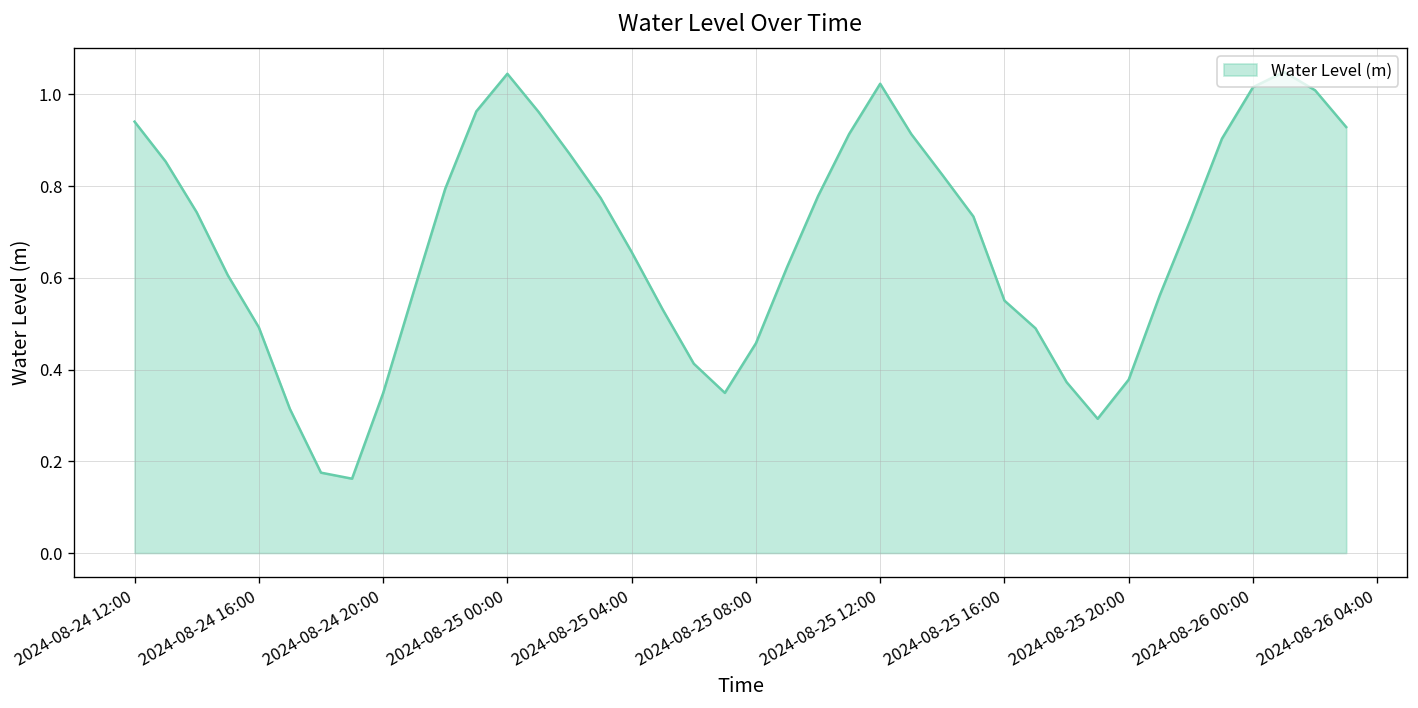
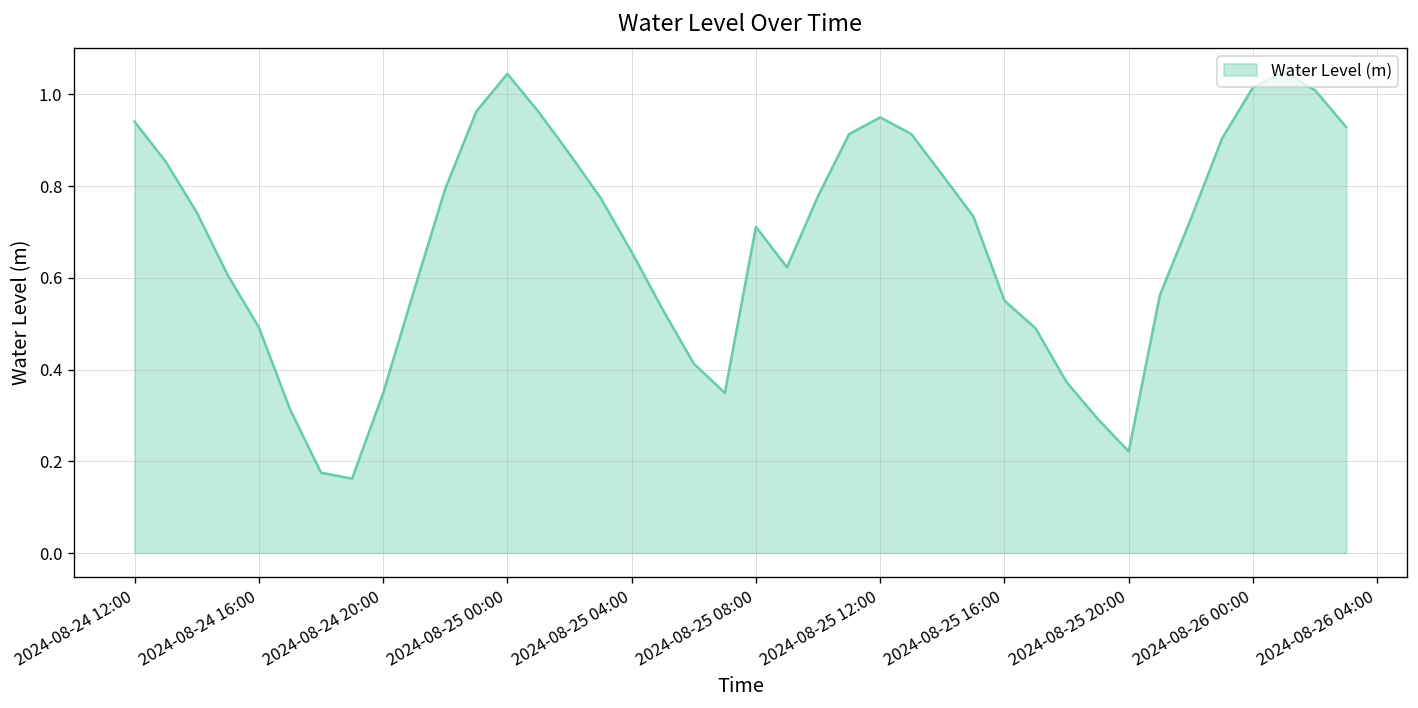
2024-08-25 08:00: 0.46 -> 0.71
2024-08-25 12:00: 1.02 -> 0.95
2024-08-25 20:00: 0.38 -> 0.22
